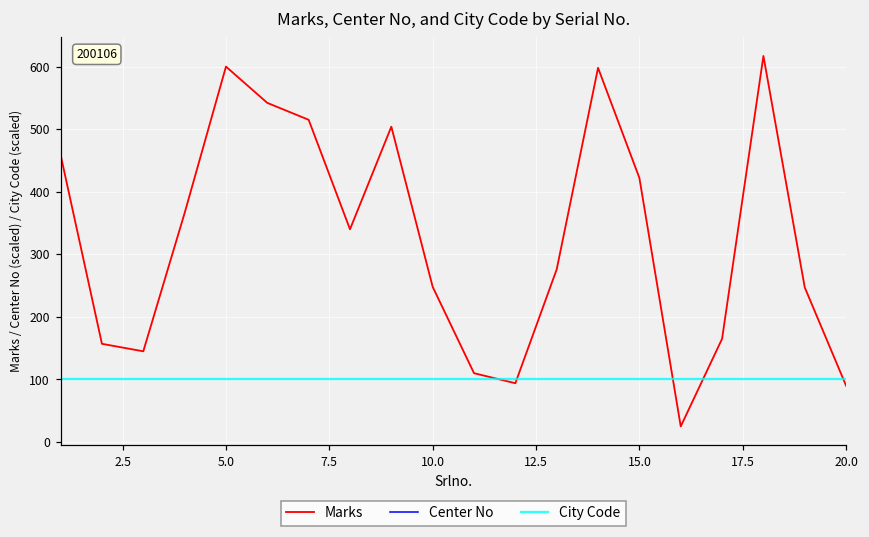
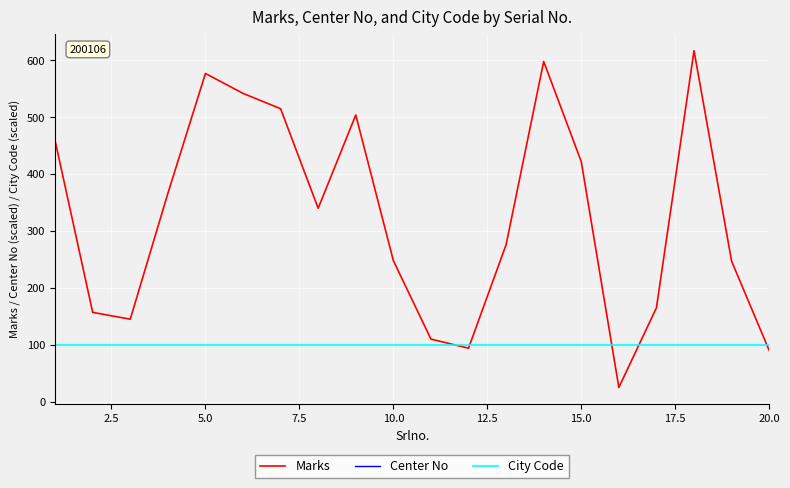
Marks, 5.0: 600 -> 580
